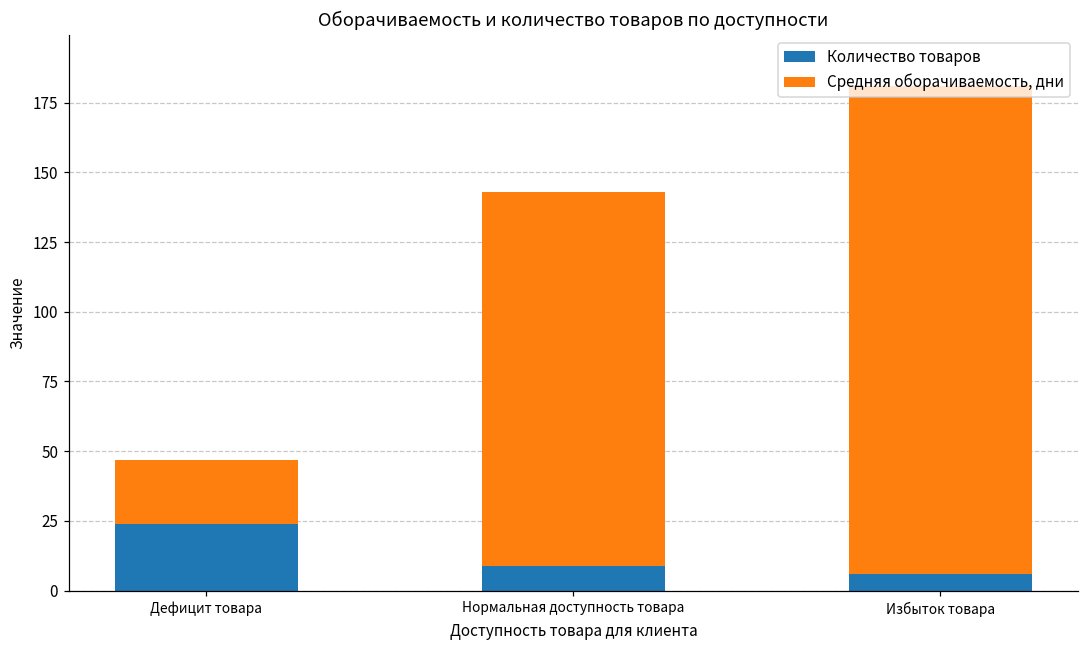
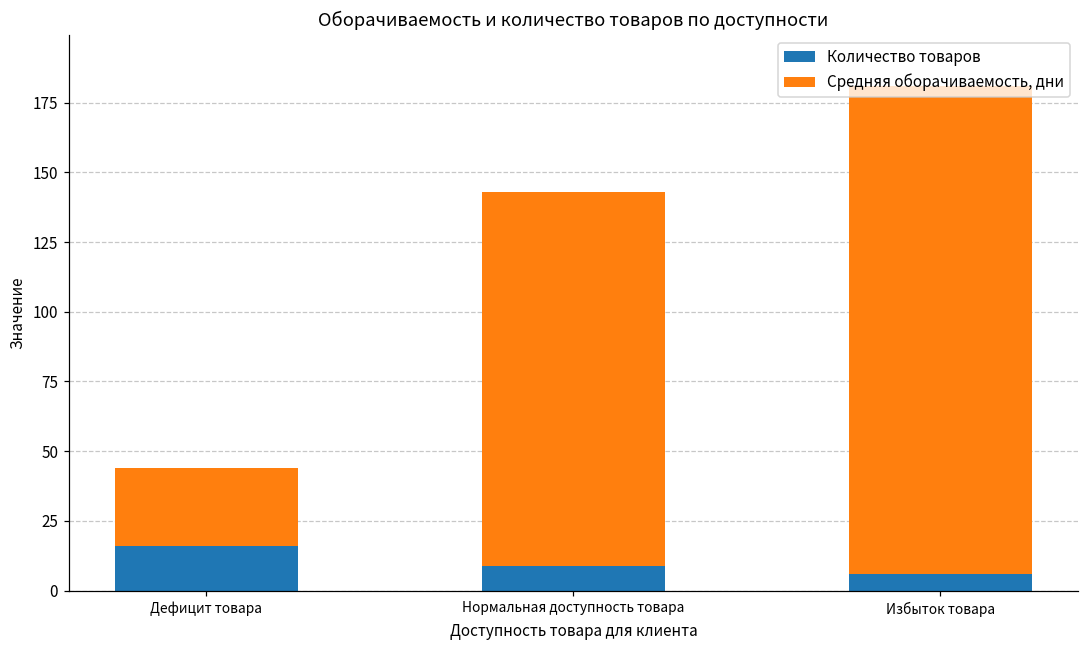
Количество товаров, Дефицит товара: 24 -> 16
Средняя оборачиваемость, дни, Дефицит товара: 23 -> 28
